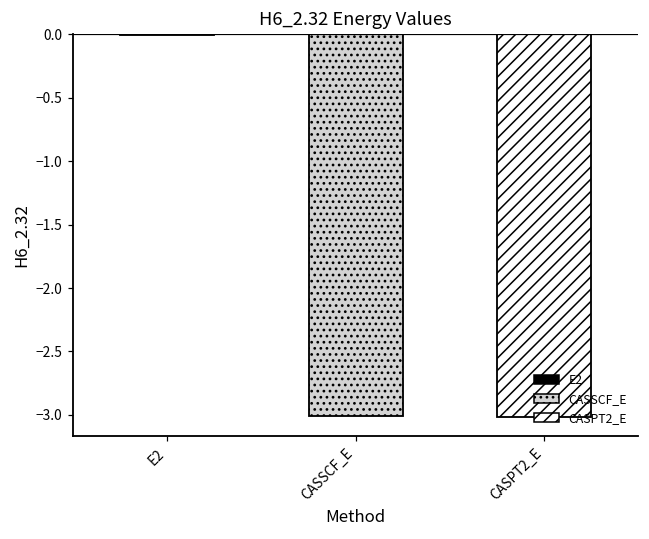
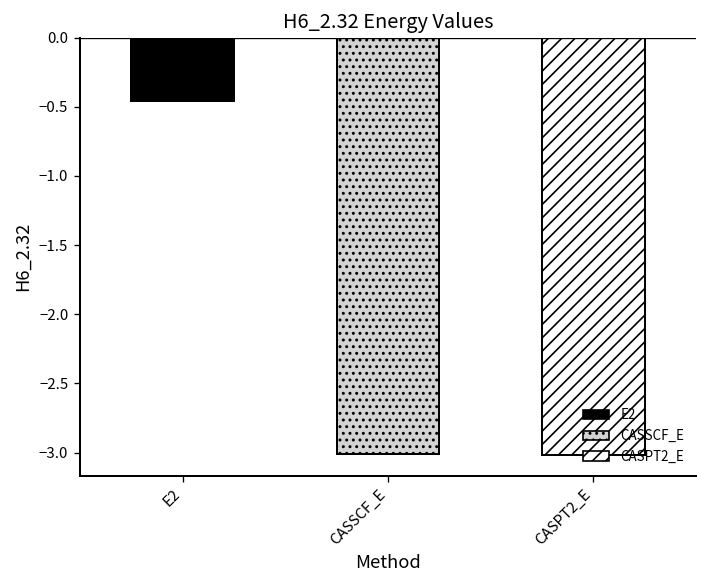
E2: 0.00 -> -0.46
